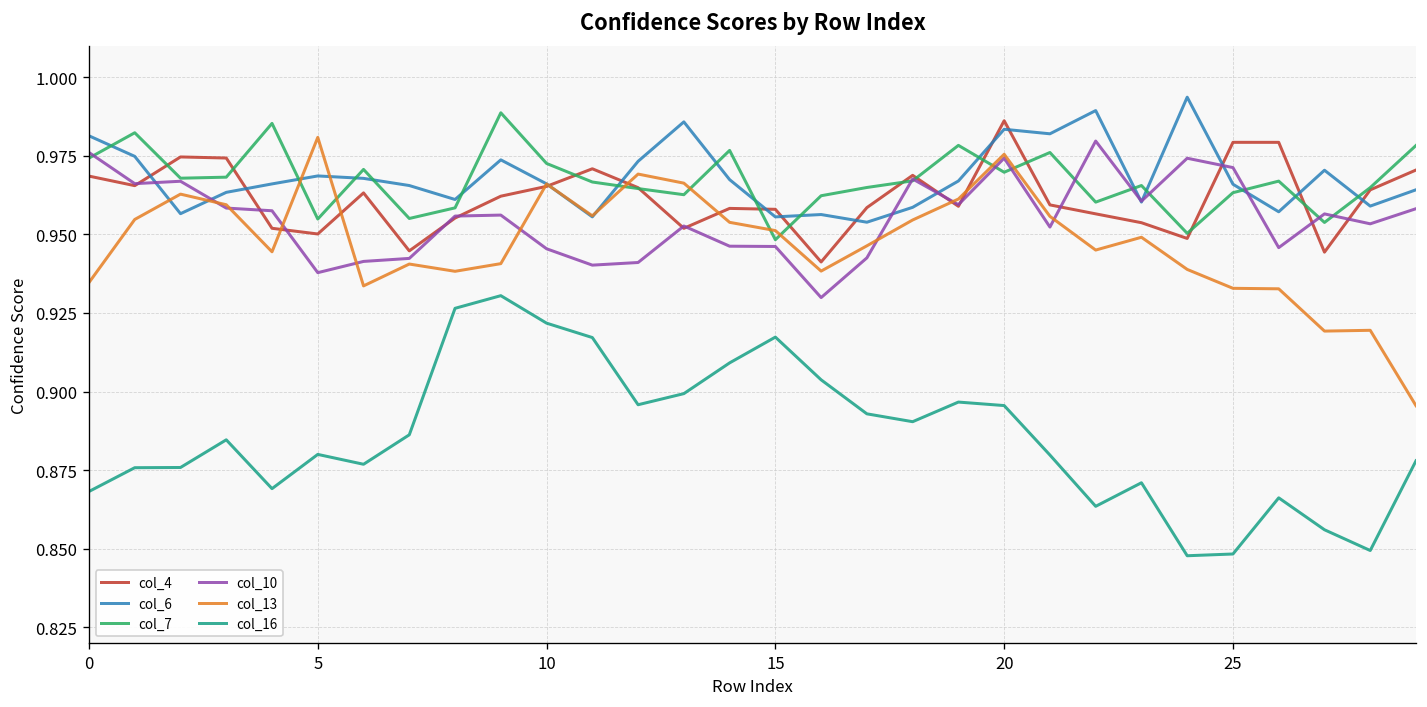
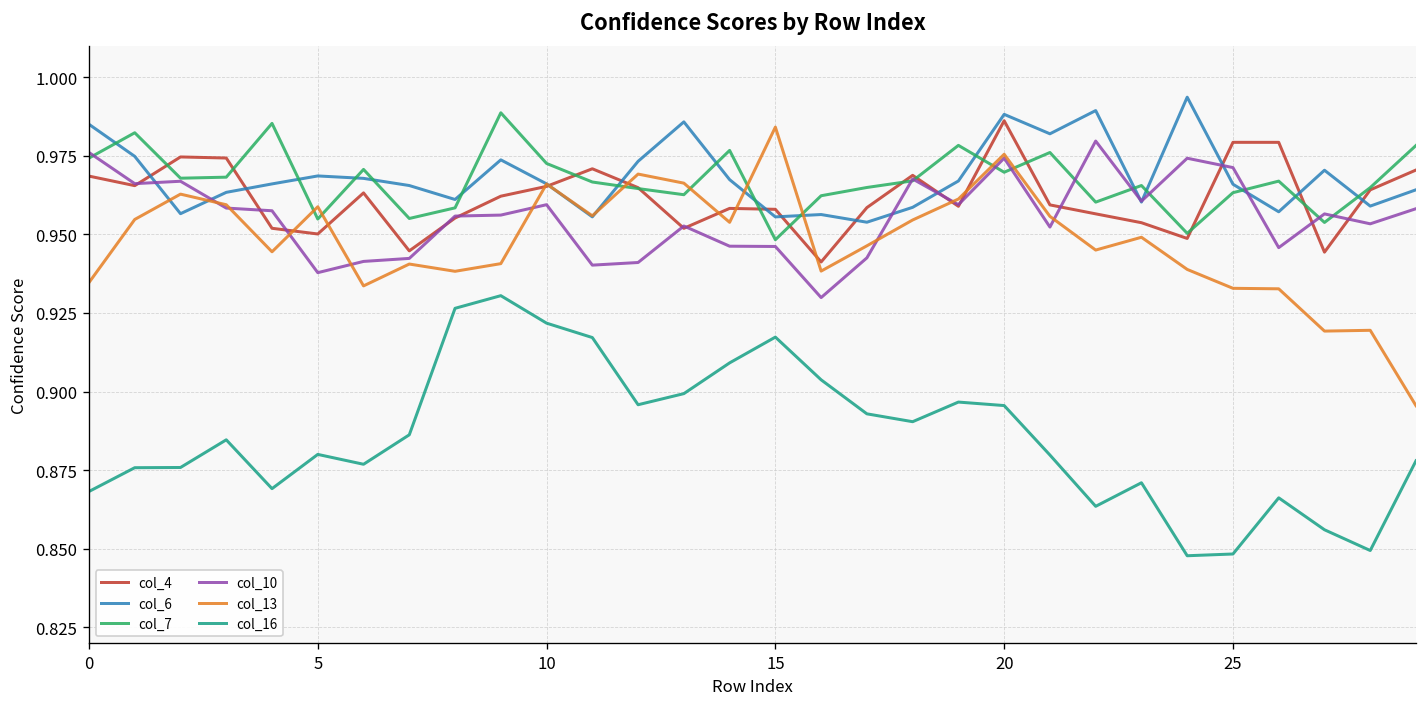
col_6, 0: 0.981 -> 0.985
col_13, 5: 0.981 -> 0.959
col_10, 10: 0.945 -> 0.959
col_13, 15: 0.951 -> 0.984
col_6, 20: 0.983 -> 0.988
